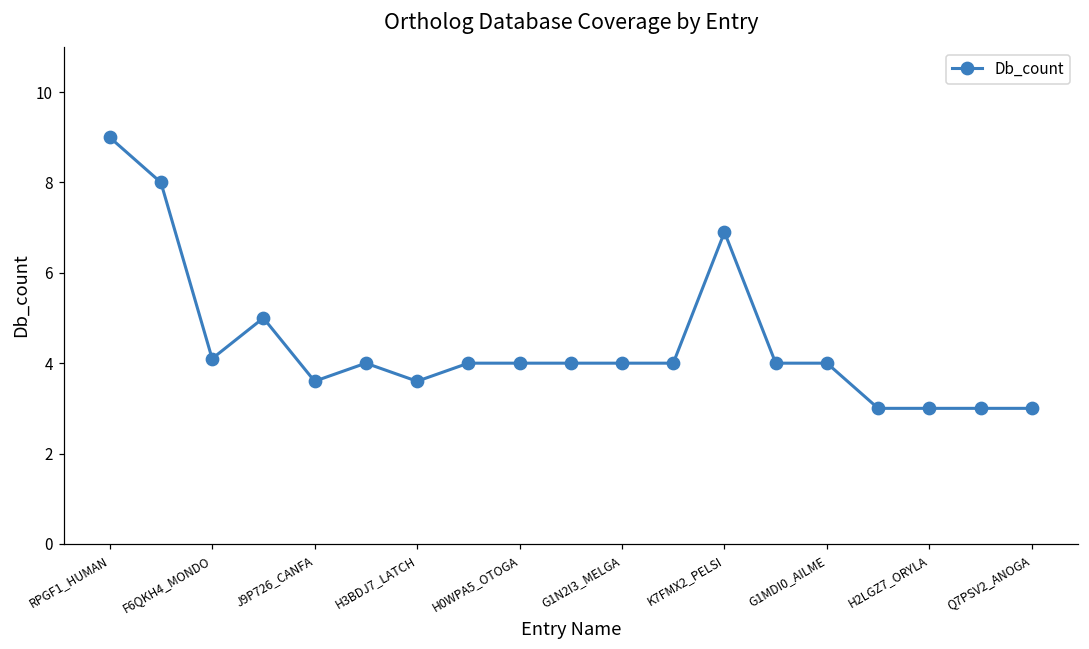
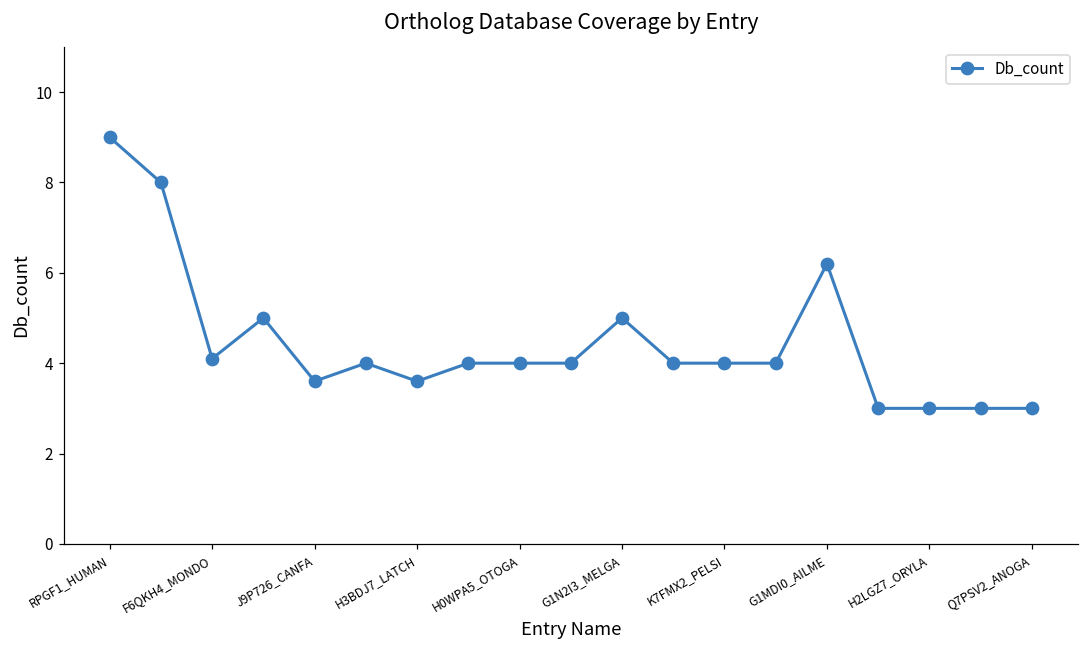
G1N2I3_MELGA: 4 -> 5
K7FMX2_PELSI: 6.9 -> 4.0
G1MDI0_AILME: 4.0 -> 6.2
